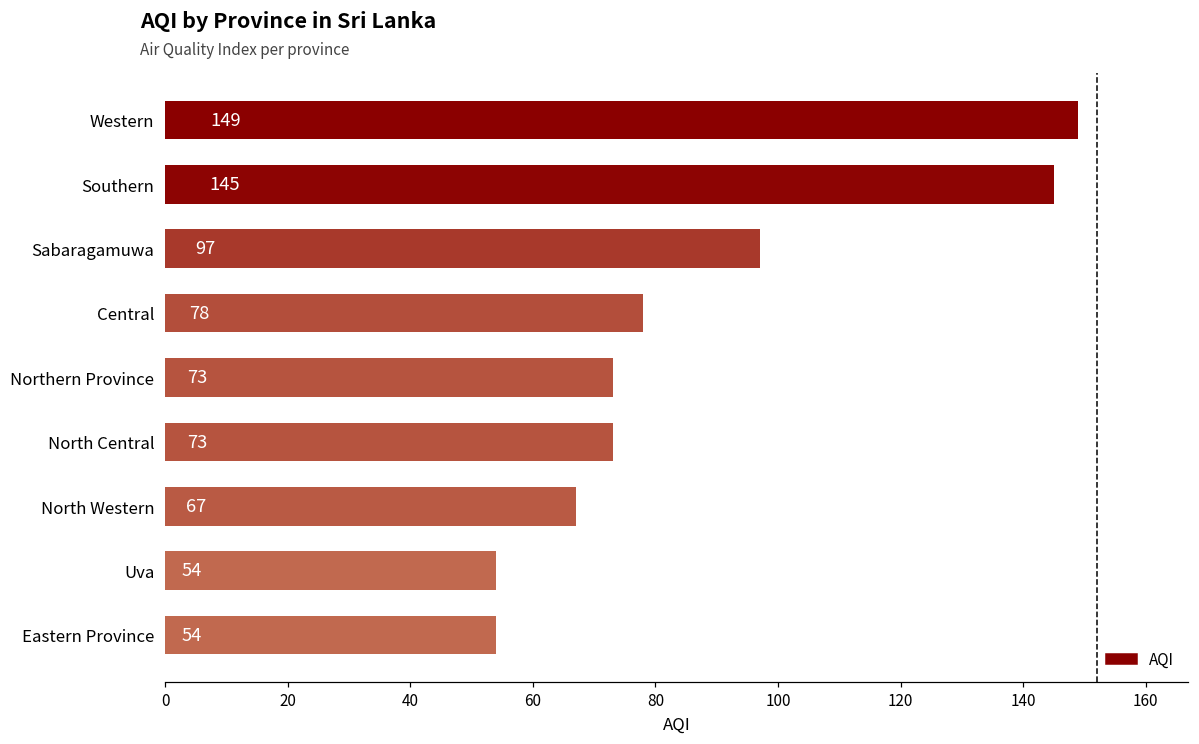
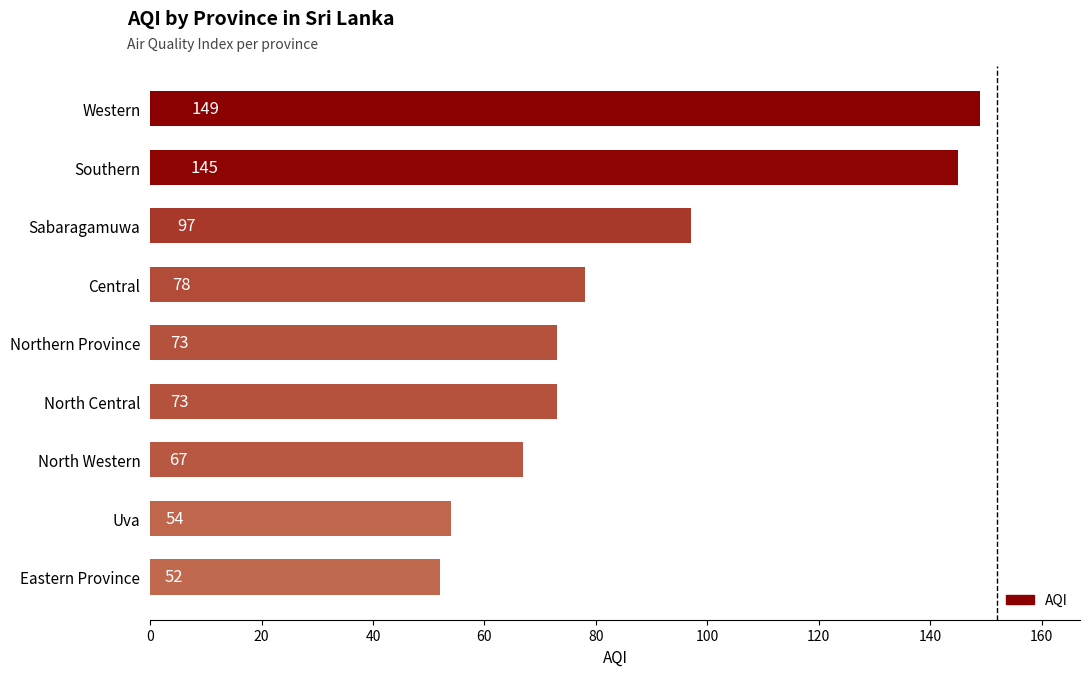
Eastern Province: 54 -> 52
